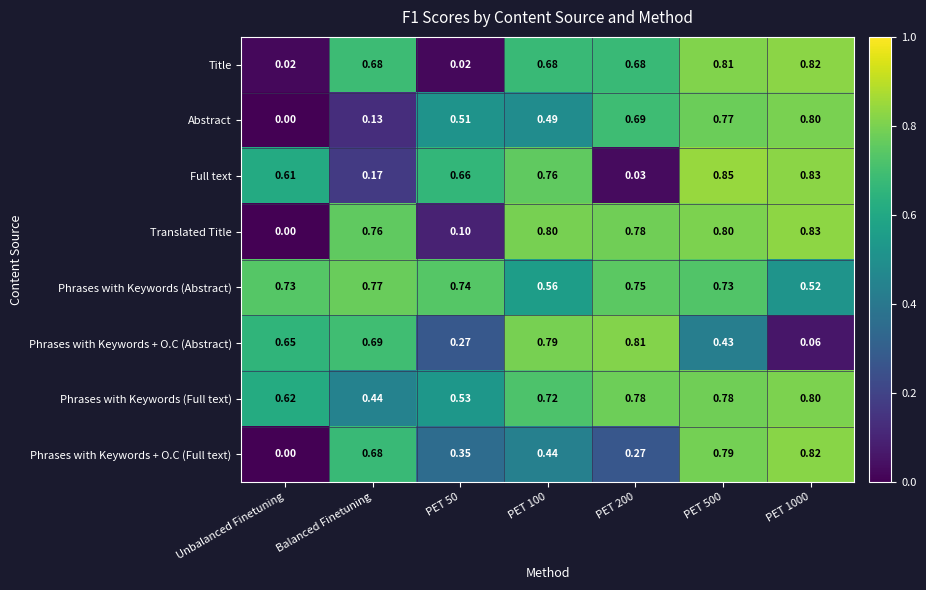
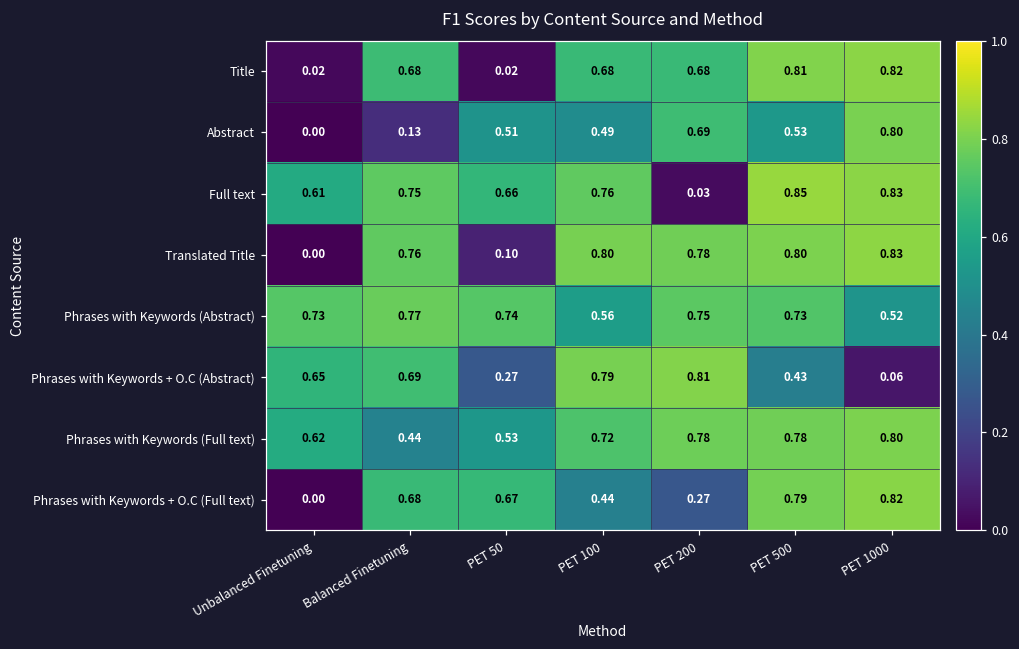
Abstract, PET 500: 0.77 -> 0.53
Full text, Balanced Finetuning: 0.17 -> 0.75
Phrases with Keywords + O.C (Full text), PET 50: 0.35 -> 0.67
